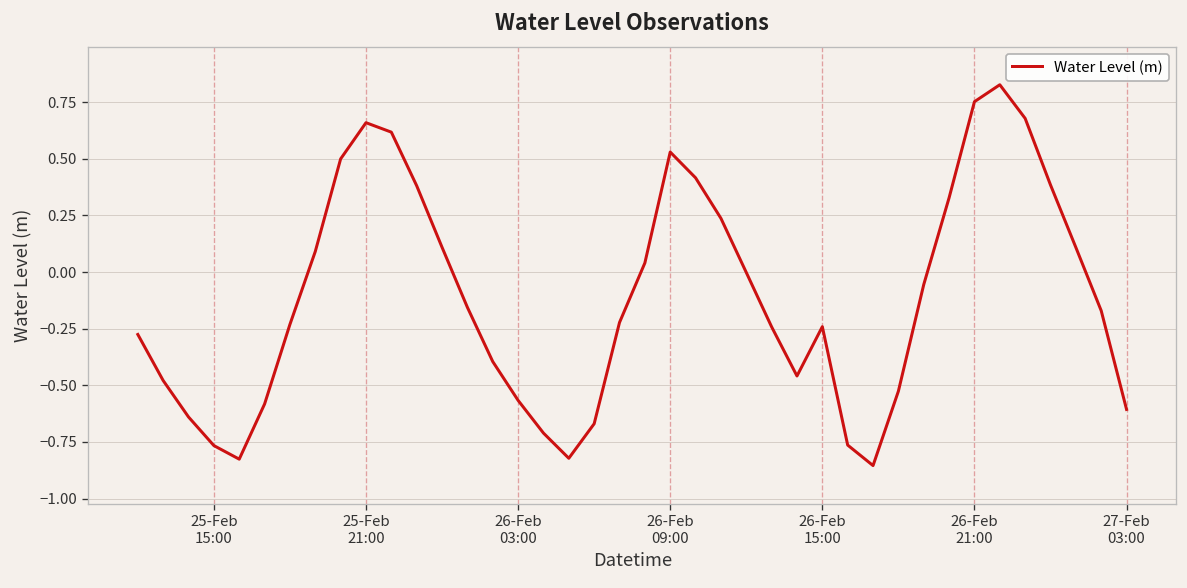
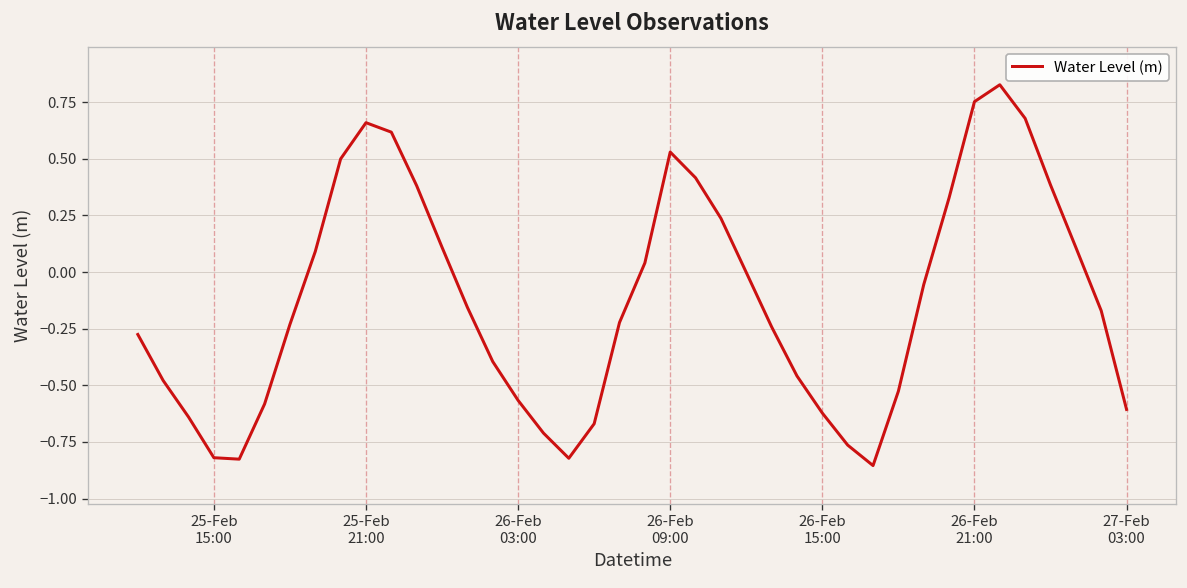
25-Feb 15:00: -0.77 -> -0.82
26-Feb 15:00: -0.24 -> -0.62
